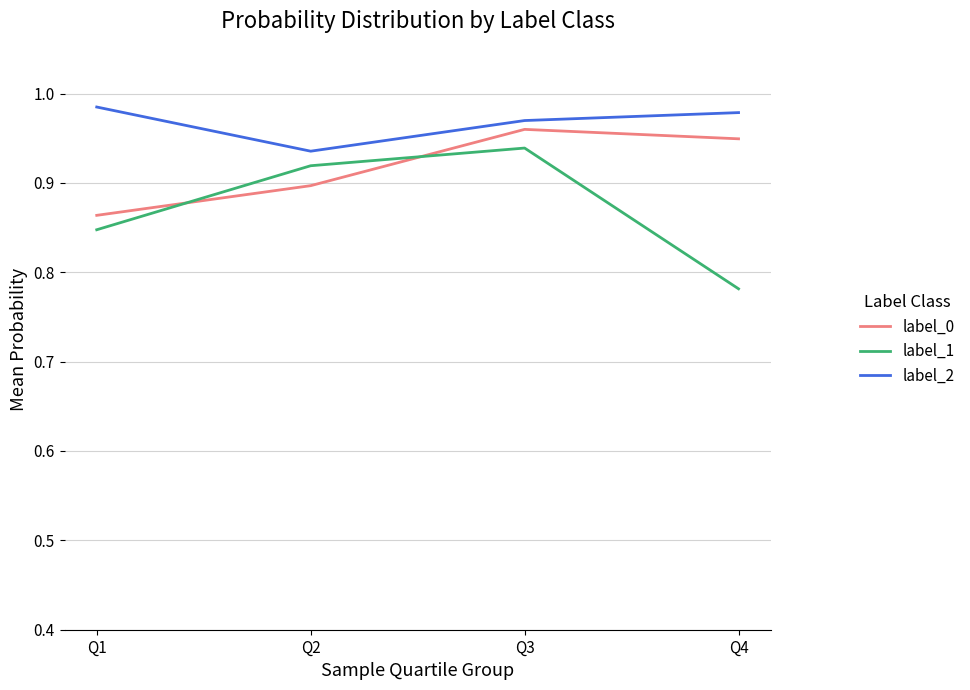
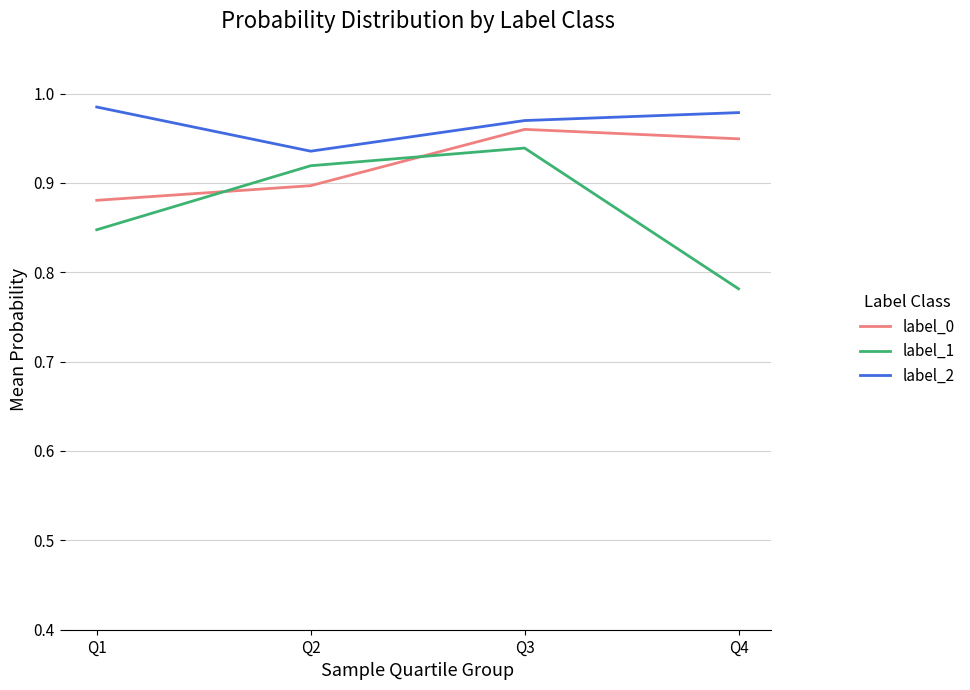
label_0, Q1: 0.86 -> 0.88
